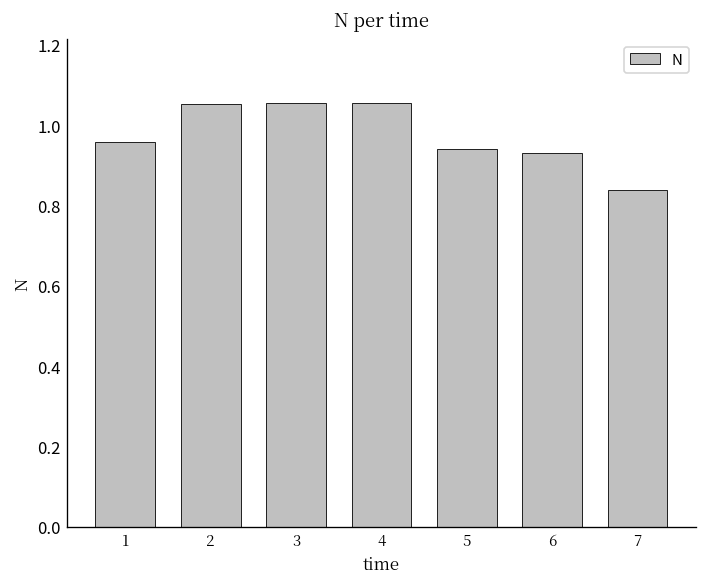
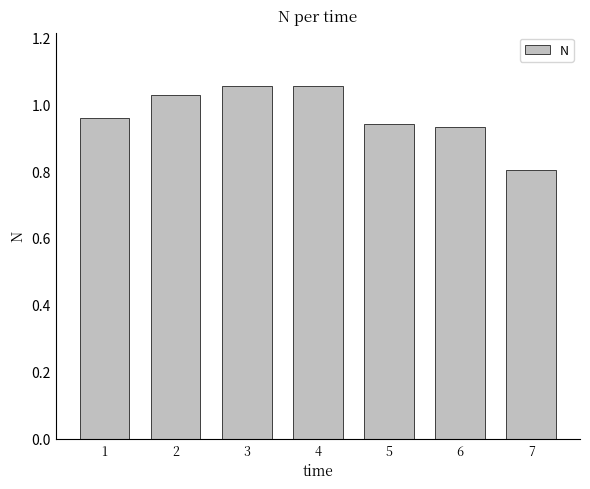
2: 1.05 -> 1.03
7: 0.84 -> 0.80
